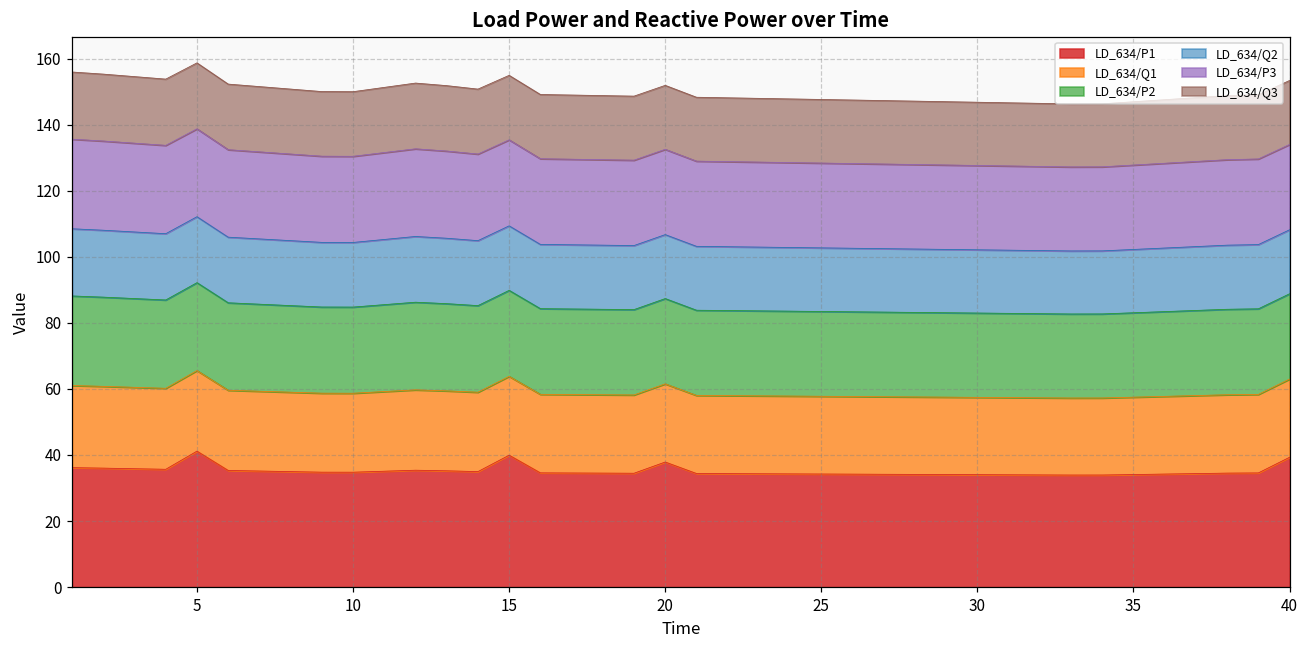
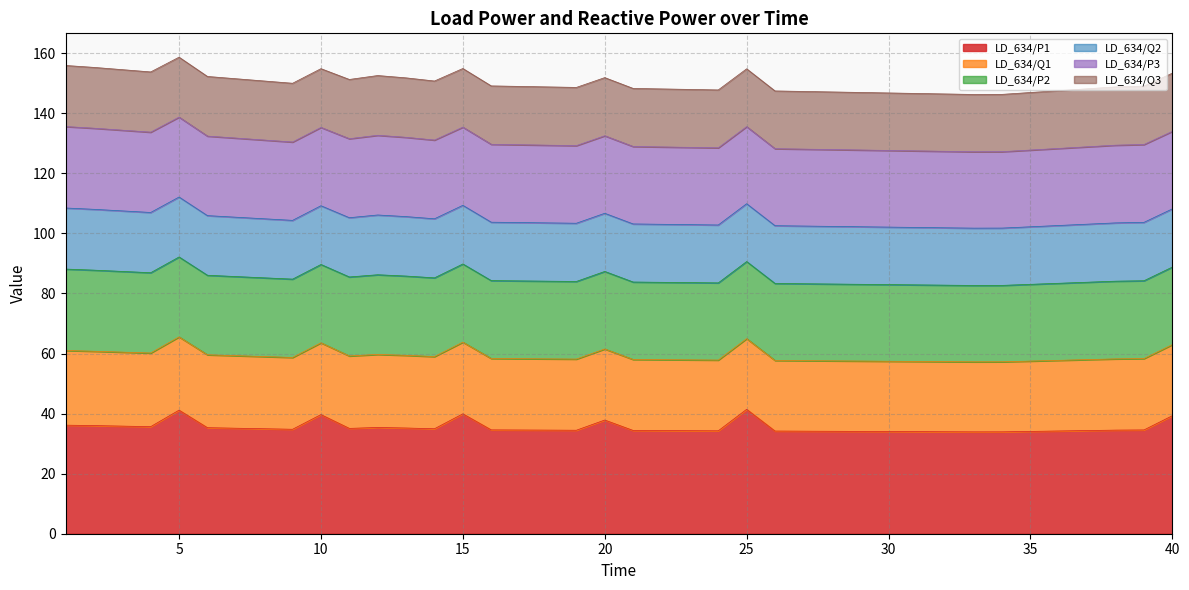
LD_634/P1, 10: 35 -> 40
LD_634/P1, 25: 34 -> 41
